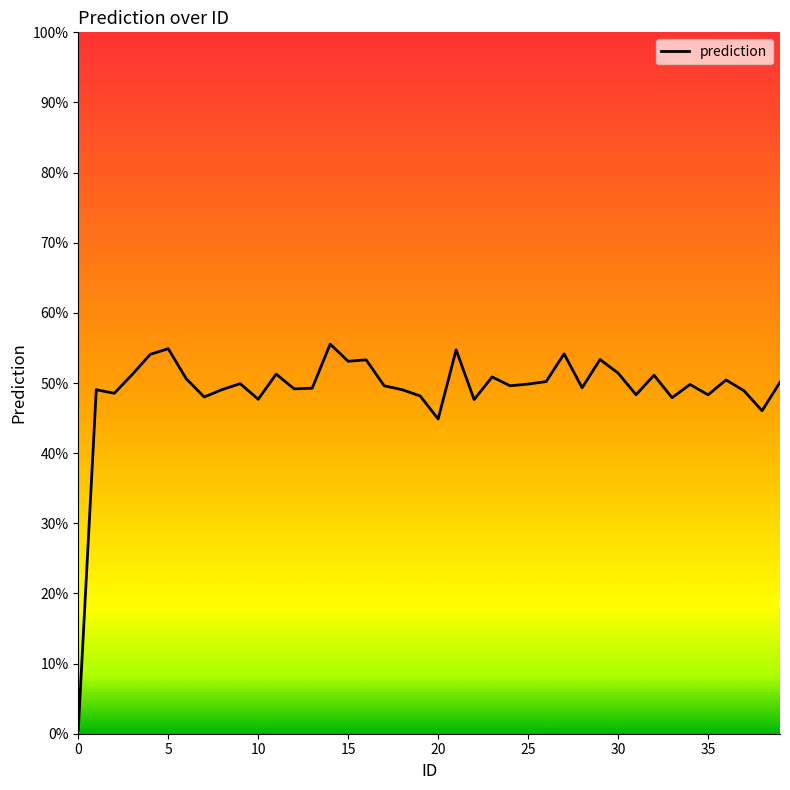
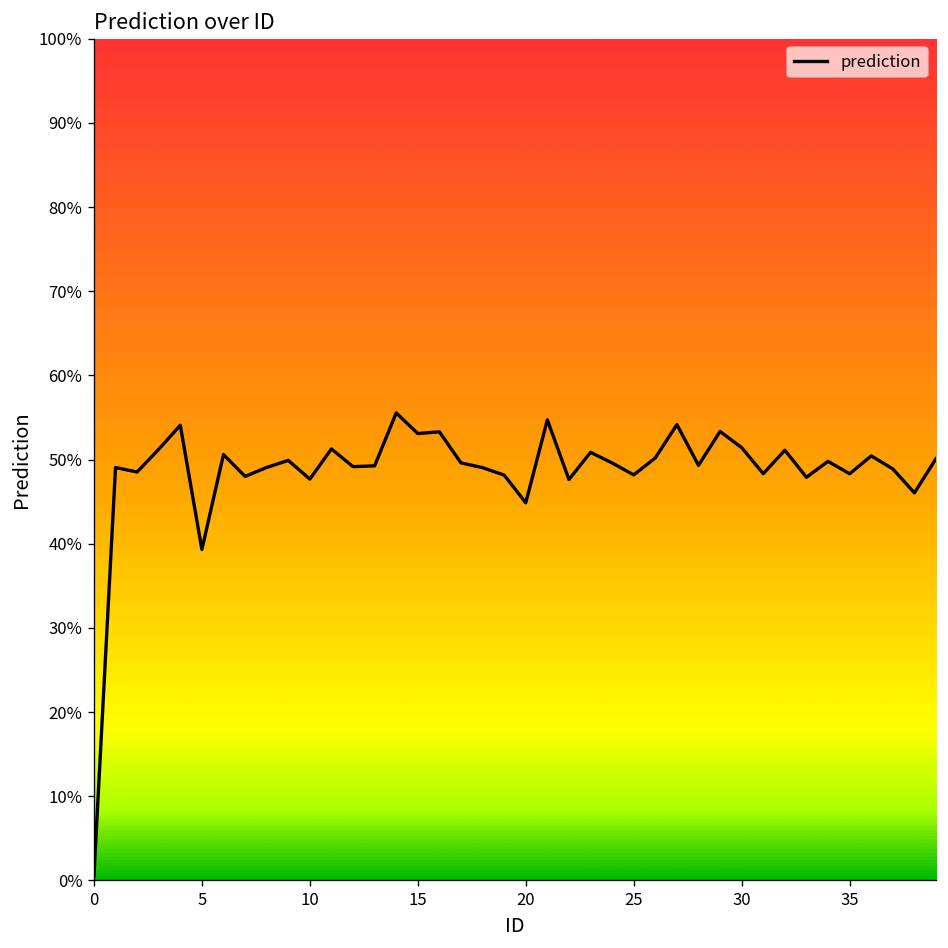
5: 55% -> 39%
25: 50% -> 48%
